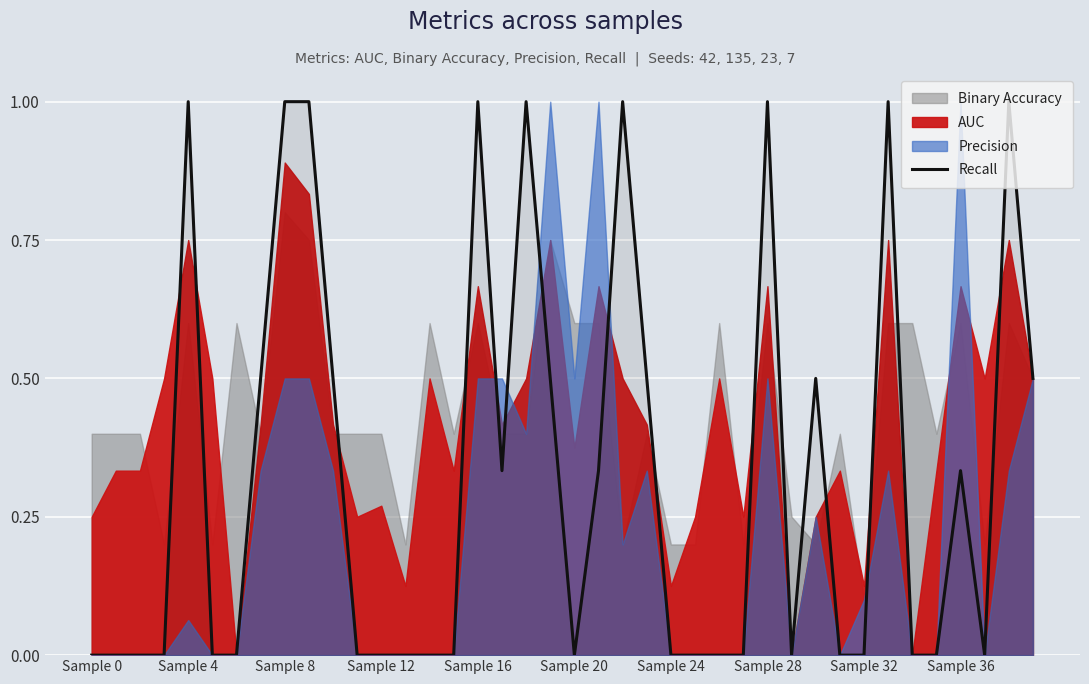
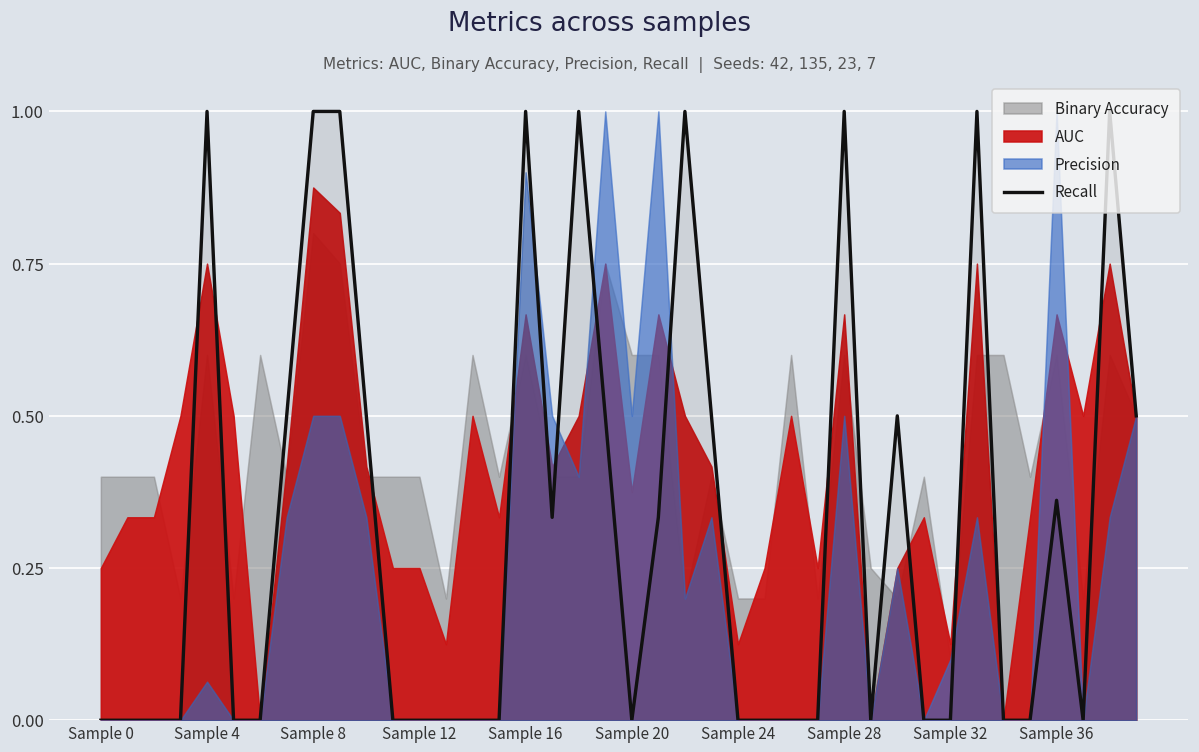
AUC, Sample 8: 0.89 -> 0.88
AUC, Sample 12: 0.27 -> 0.25
Precision, Sample 16: 0.5 -> 0.9
Recall, Sample 36: 0.33 -> 0.36
